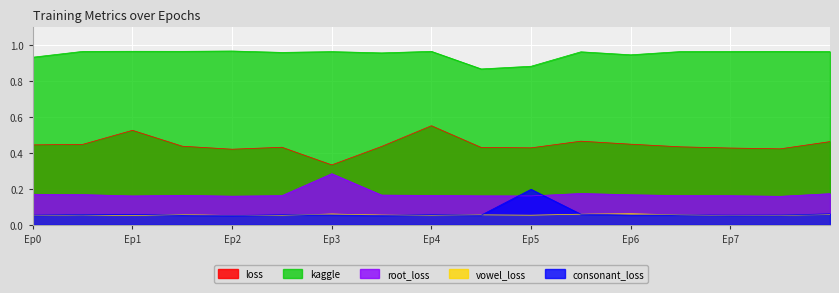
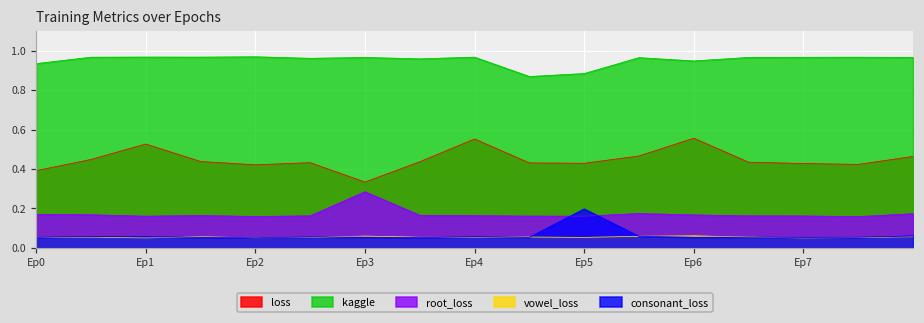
loss, Ep0: 0.45 -> 0.39
loss, Ep6: 0.45 -> 0.56
